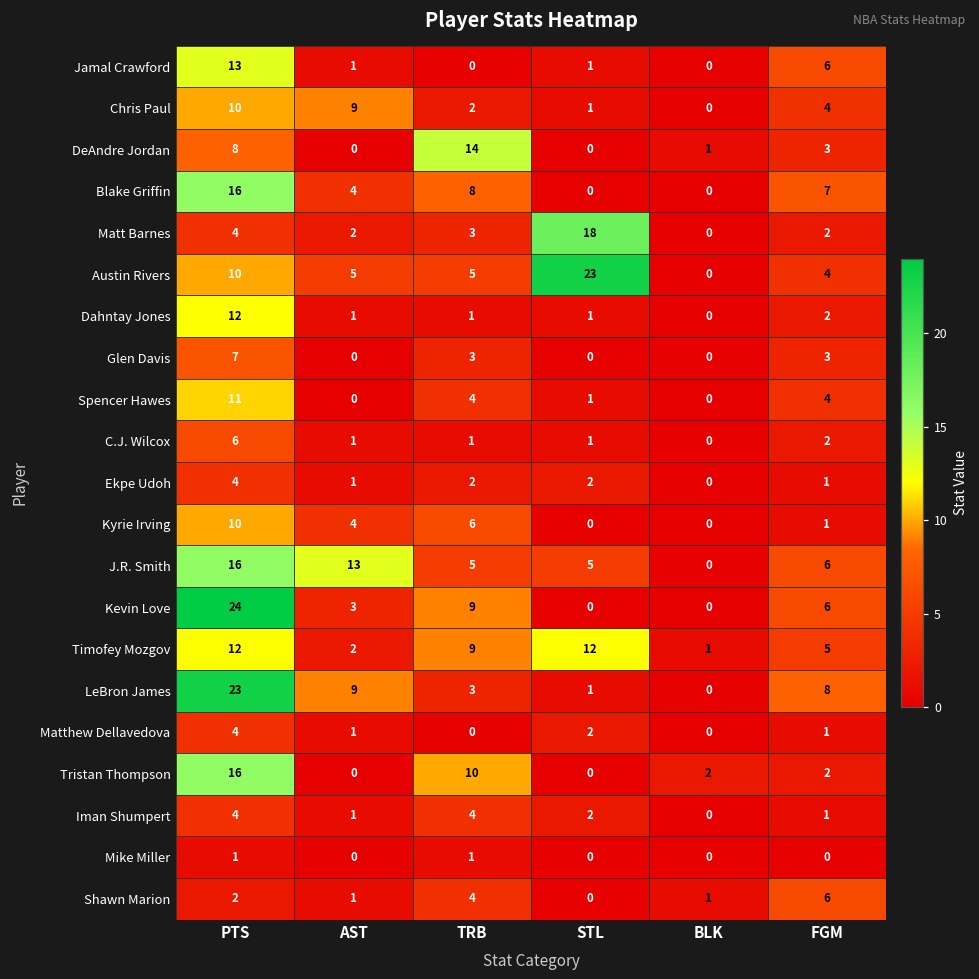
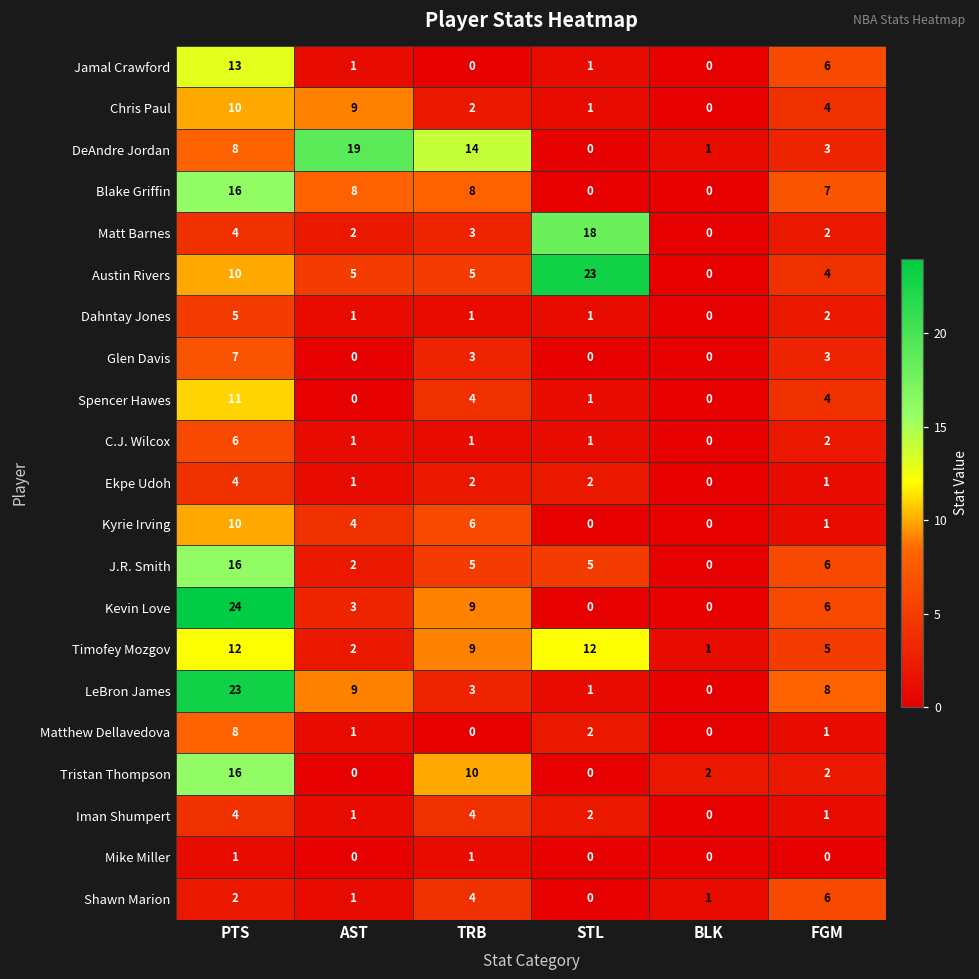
DeAndre Jordan, AST: 0 -> 19
Blake Griffin, AST: 4 -> 8
Dahntay Jones, PTS: 12 -> 5
J.R. Smith, AST: 13 -> 2
Matthew Dellavedova, PTS: 4 -> 8
